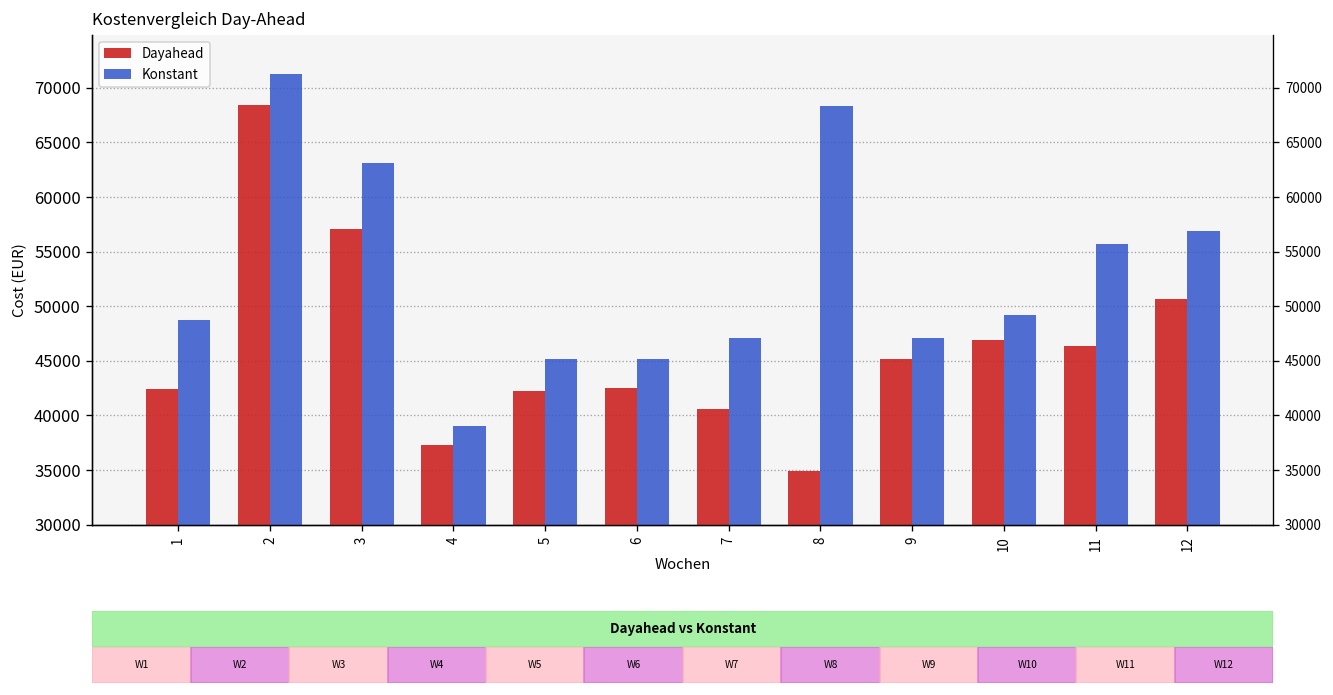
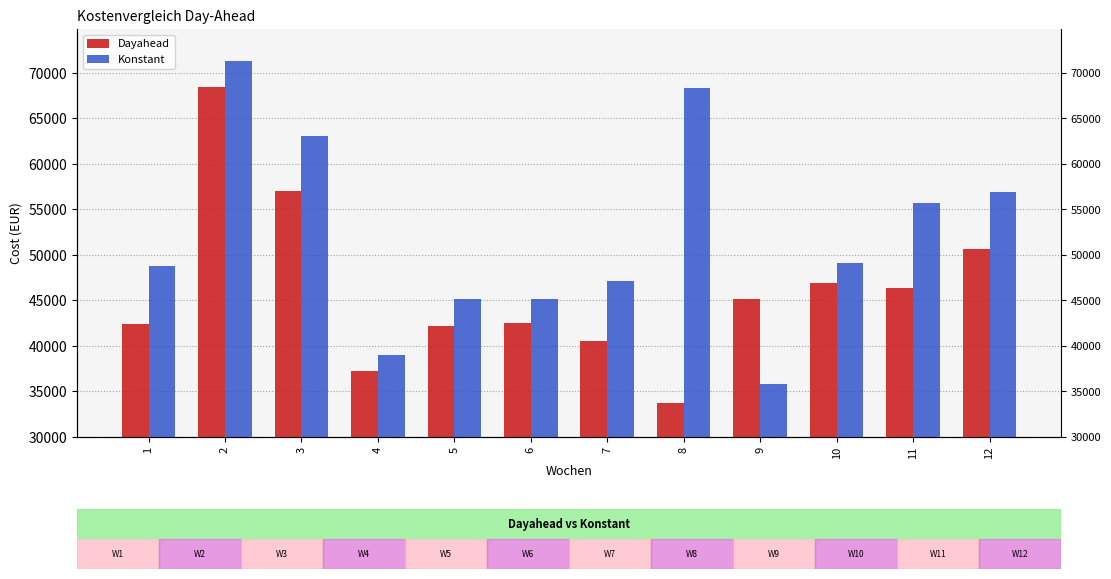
Dayahead, 8: 35000 -> 34000
Konstant, 9: 47000 -> 36000
